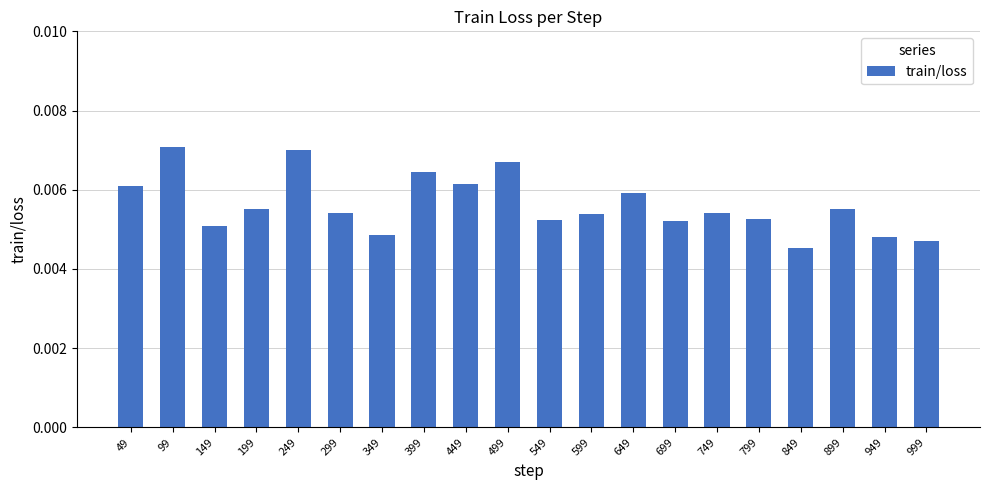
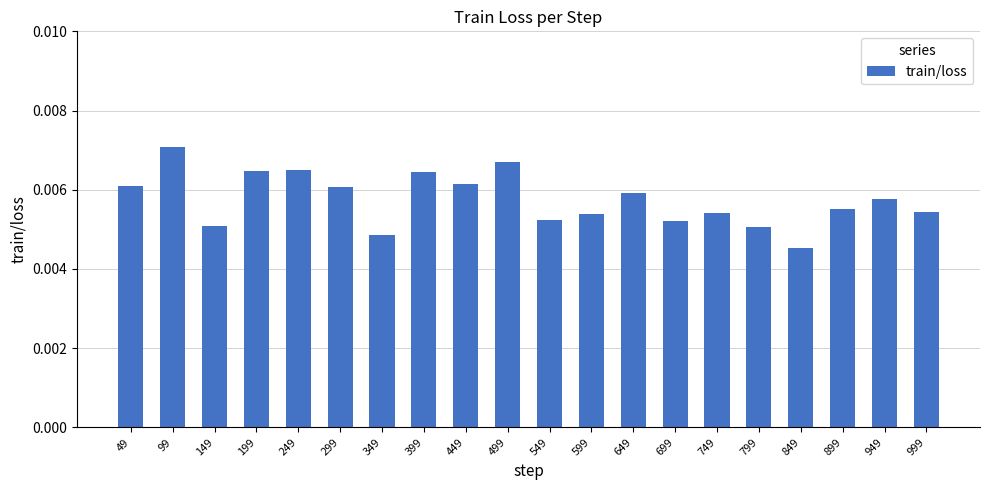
199: 0.0055 -> 0.0065
249: 0.0070 -> 0.0065
299: 0.0054 -> 0.0061
799: 0.0053 -> 0.0051
949: 0.0048 -> 0.0058
999: 0.0047 -> 0.0054
